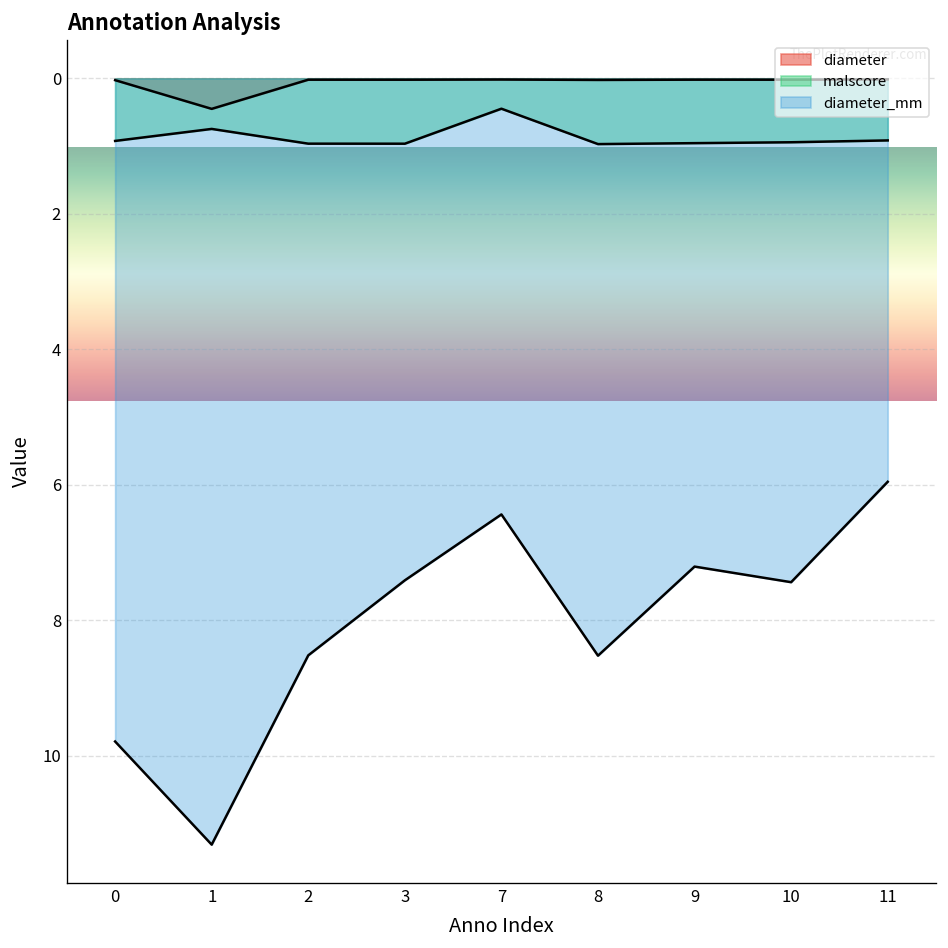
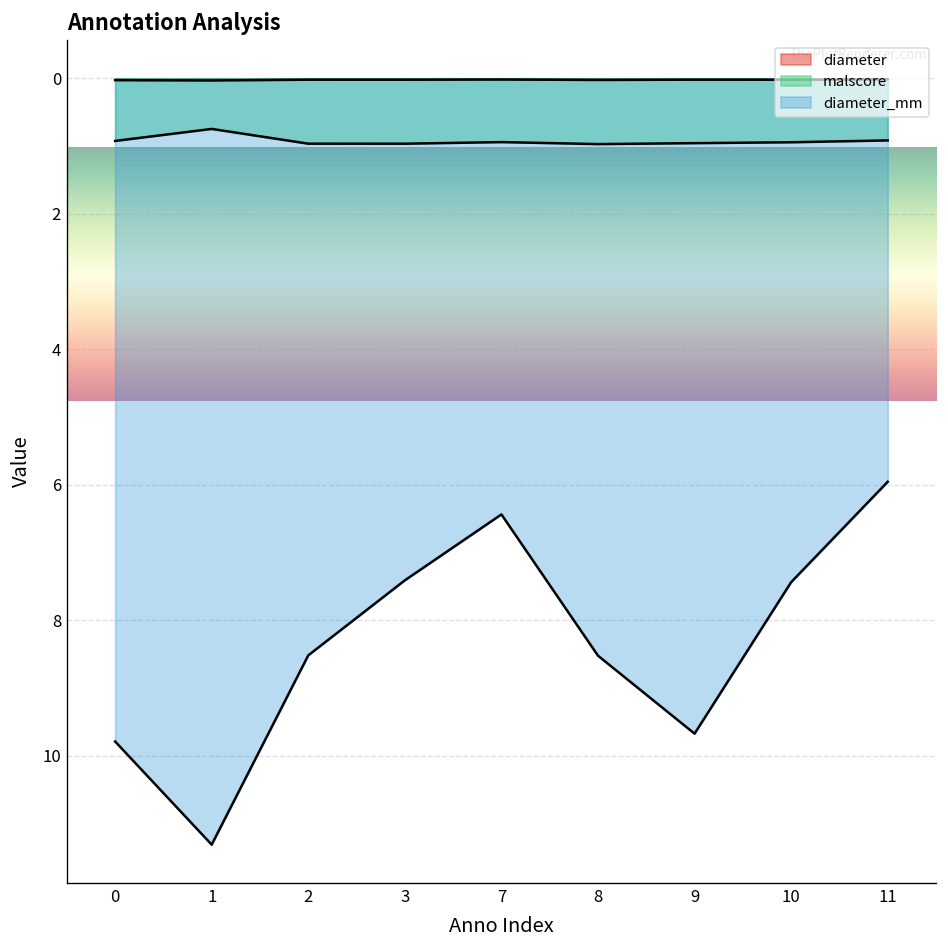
diameter, 1: 0.5 -> 0.0
malscore, 7: 0.4 -> 0.9
diameter_mm, 9: 7.2 -> 9.7
